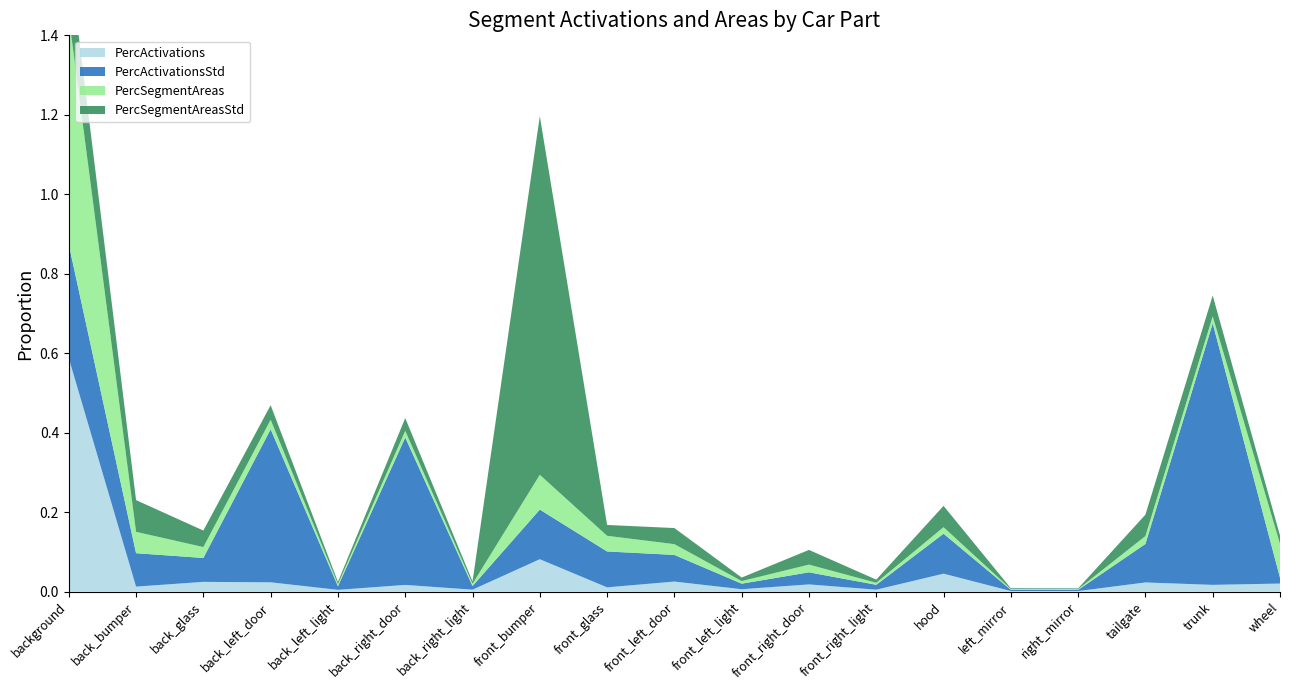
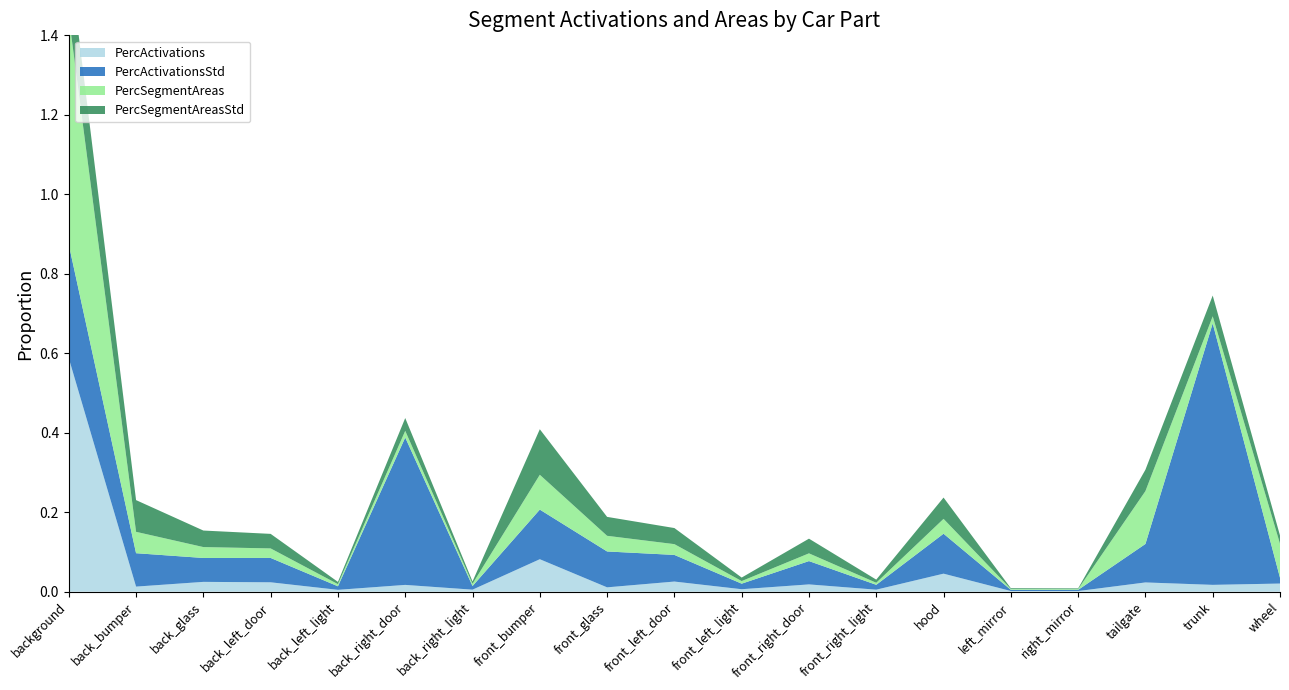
PercActivationsStd, back_left_door: 0.39 -> 0.06
PercSegmentAreasStd, front_bumper: 0.90 -> 0.11
PercSegmentAreasStd, front_glass: 0.03 -> 0.05
PercActivationsStd, front_right_door: 0.03 -> 0.06
PercSegmentAreas, hood: 0.02 -> 0.04
PercSegmentAreas, tailgate: 0.02 -> 0.13
